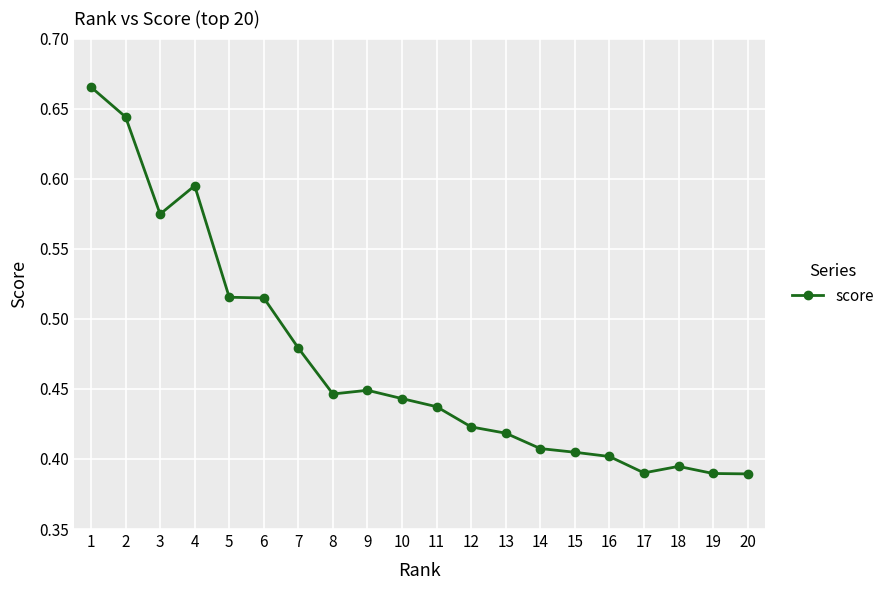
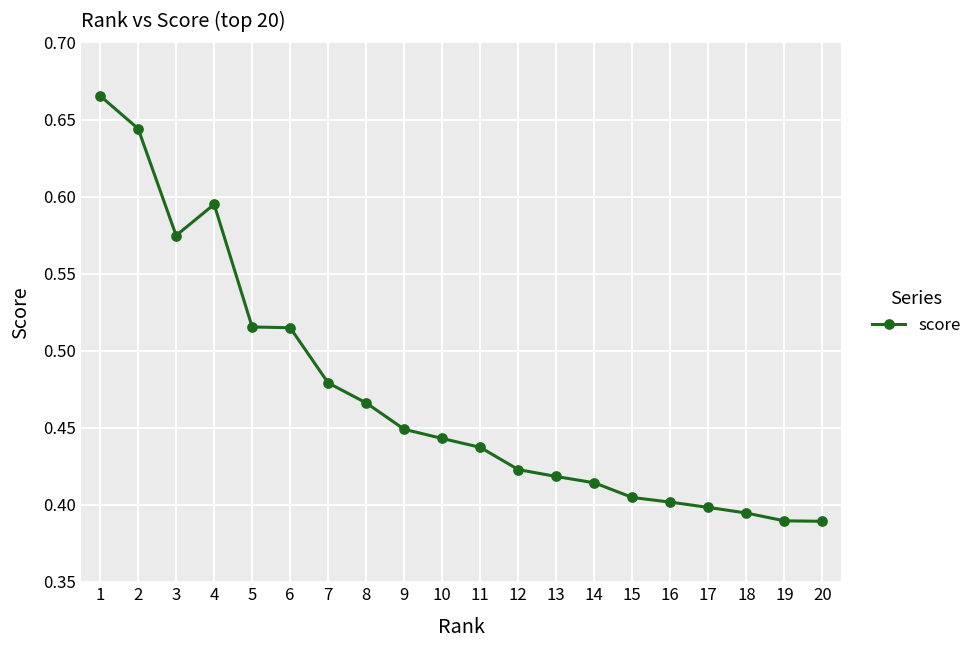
8: 0.446 -> 0.466
14: 0.407 -> 0.414
17: 0.390 -> 0.398
